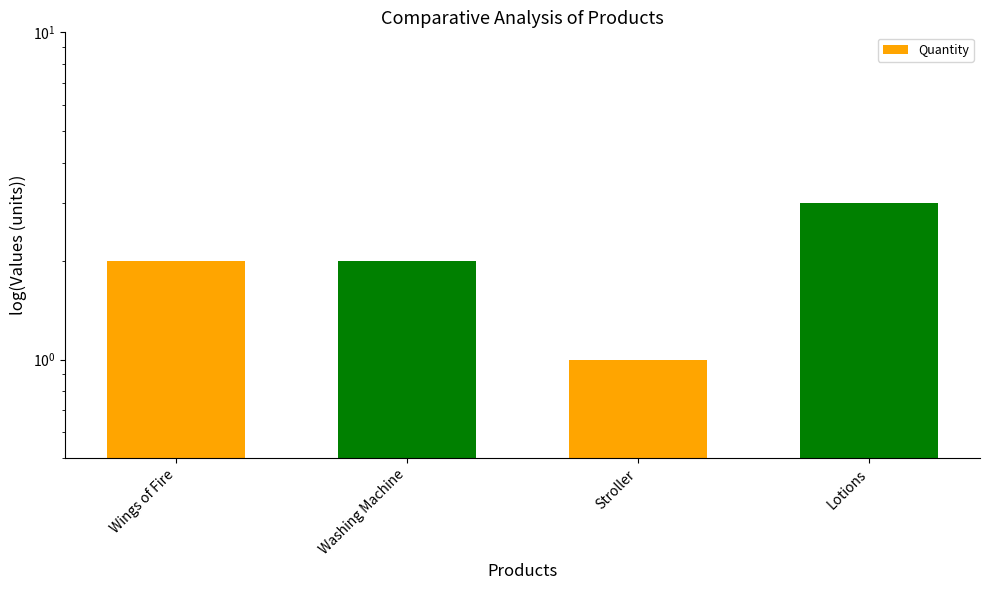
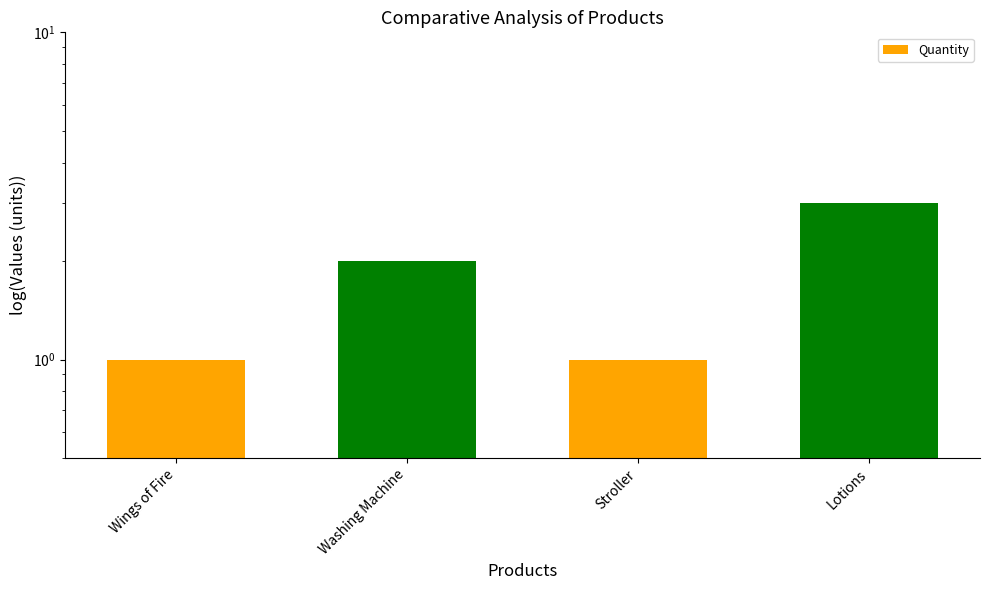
Wings of Fire: 2 -> 1
